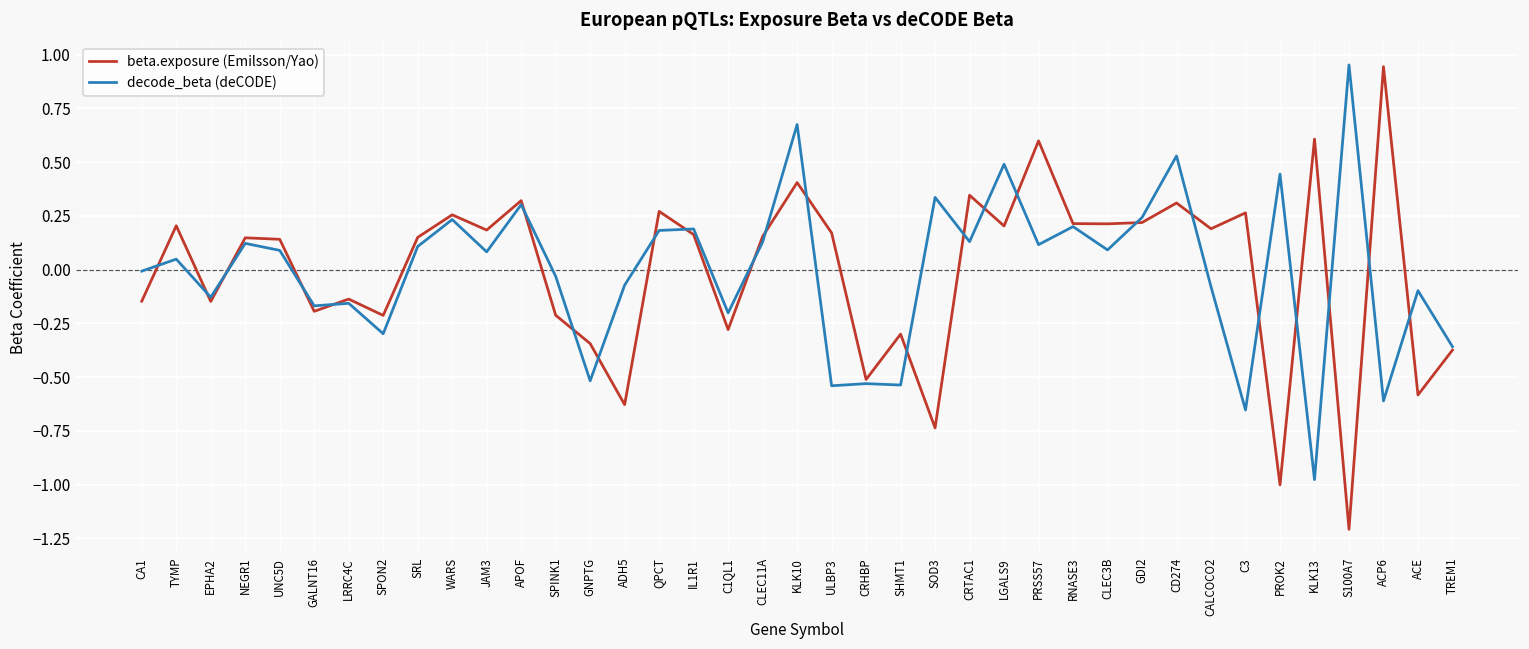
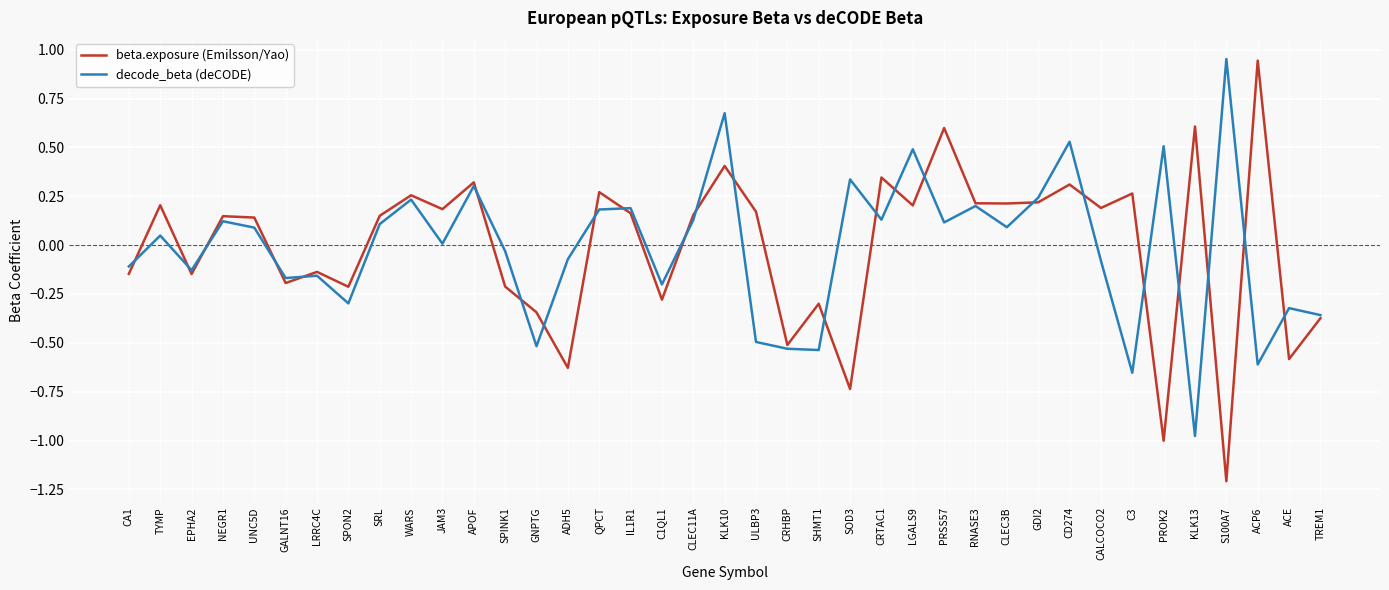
decode_beta (deCODE), CA1: -0.01 -> -0.11
decode_beta (deCODE), JAM3: 0.08 -> 0.01
decode_beta (deCODE), ULBP3: -0.54 -> -0.50
decode_beta (deCODE), PROK2: 0.44 -> 0.51
decode_beta (deCODE), ACE: -0.10 -> -0.32
